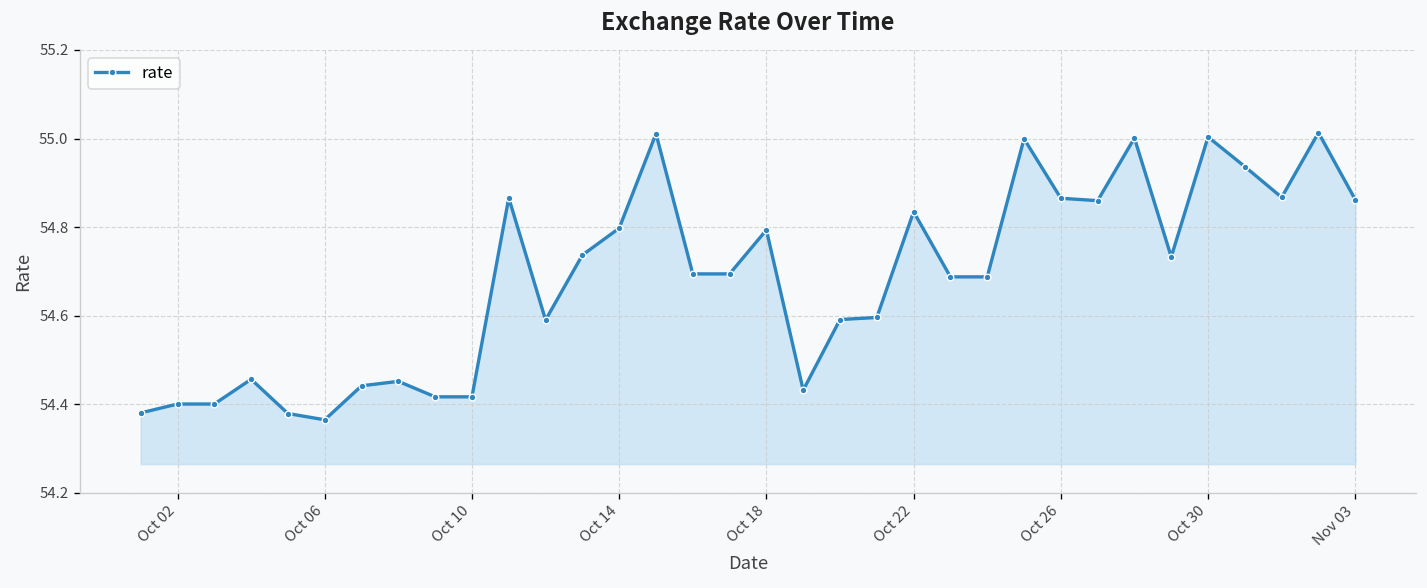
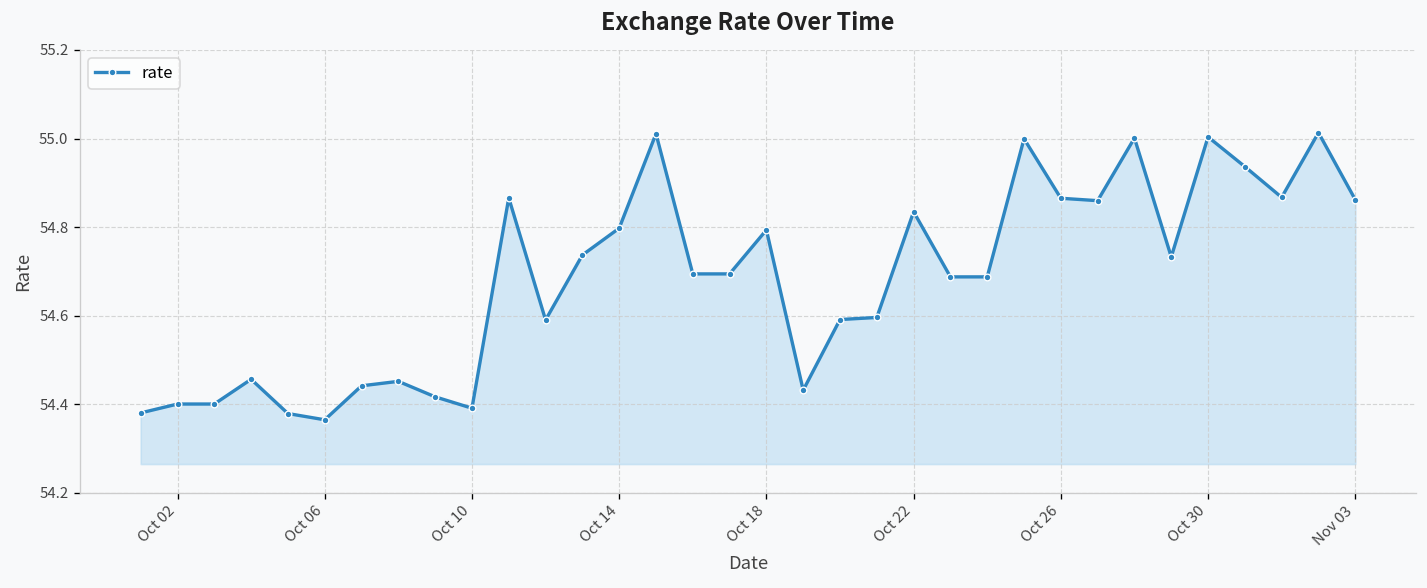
Oct 10: 54.42 -> 54.39
